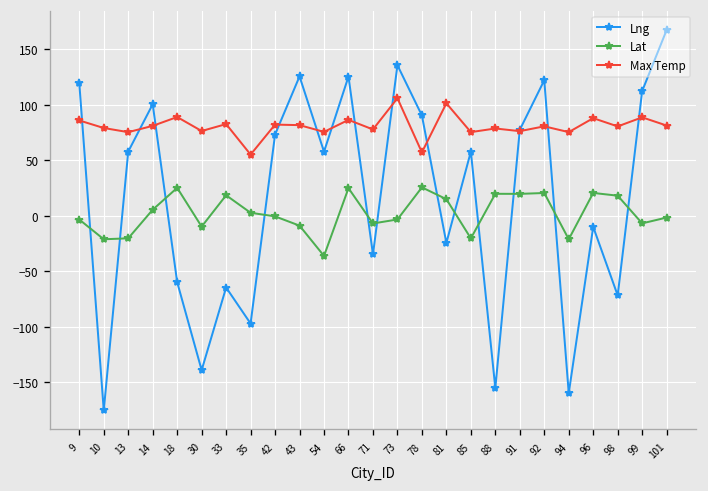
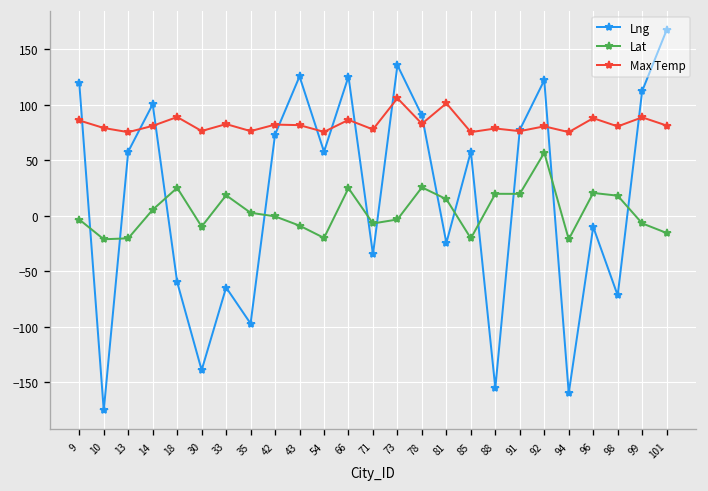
Max Temp, 35: 60 -> 80
Lat, 54: -40 -> -20
Max Temp, 78: 60 -> 80
Lat, 92: 20 -> 60
Lat, 101: 0 -> -20
